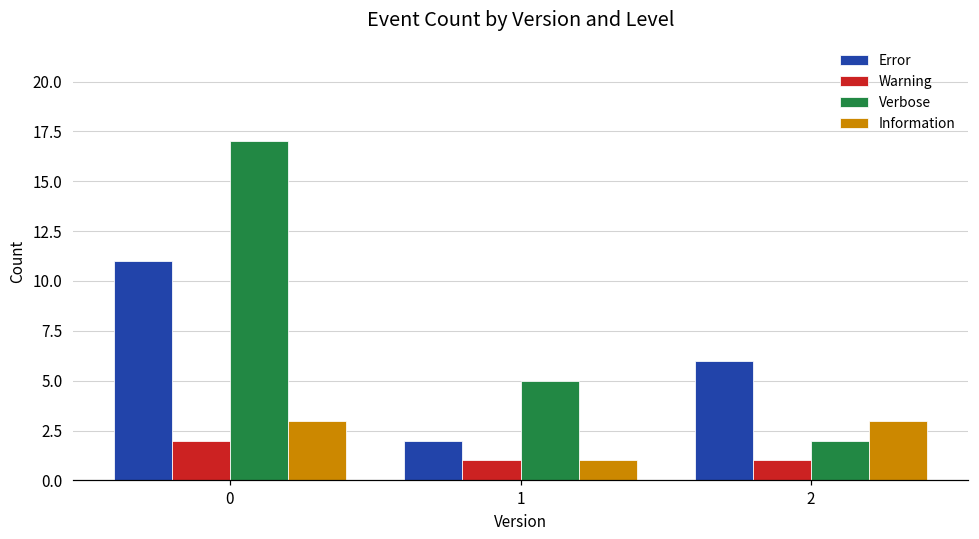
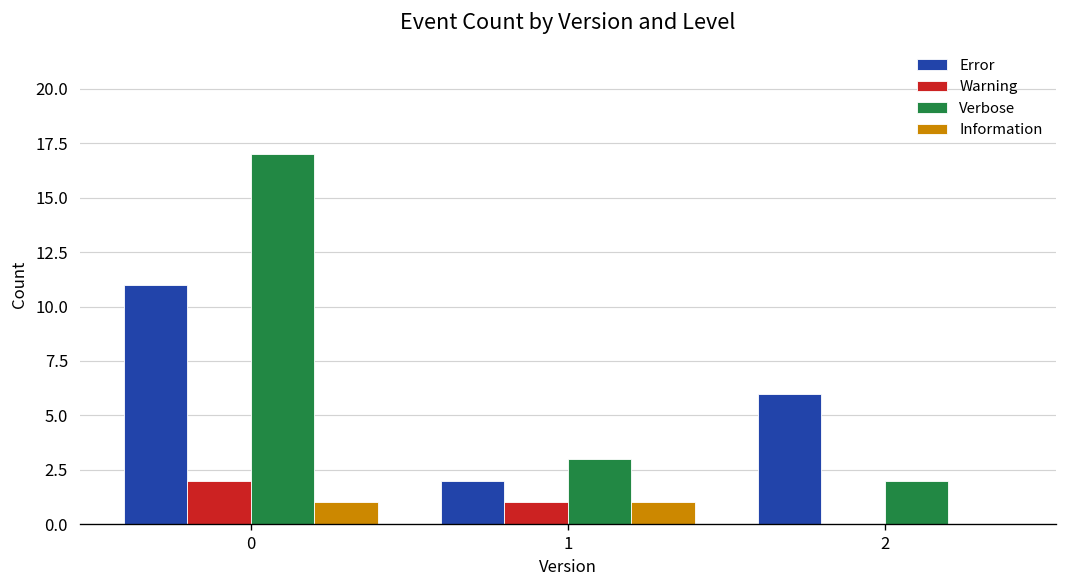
Information, 0: 3 -> 1
Verbose, 1: 5 -> 3
Warning, 2: 1 -> 0
Information, 2: 3 -> 0
